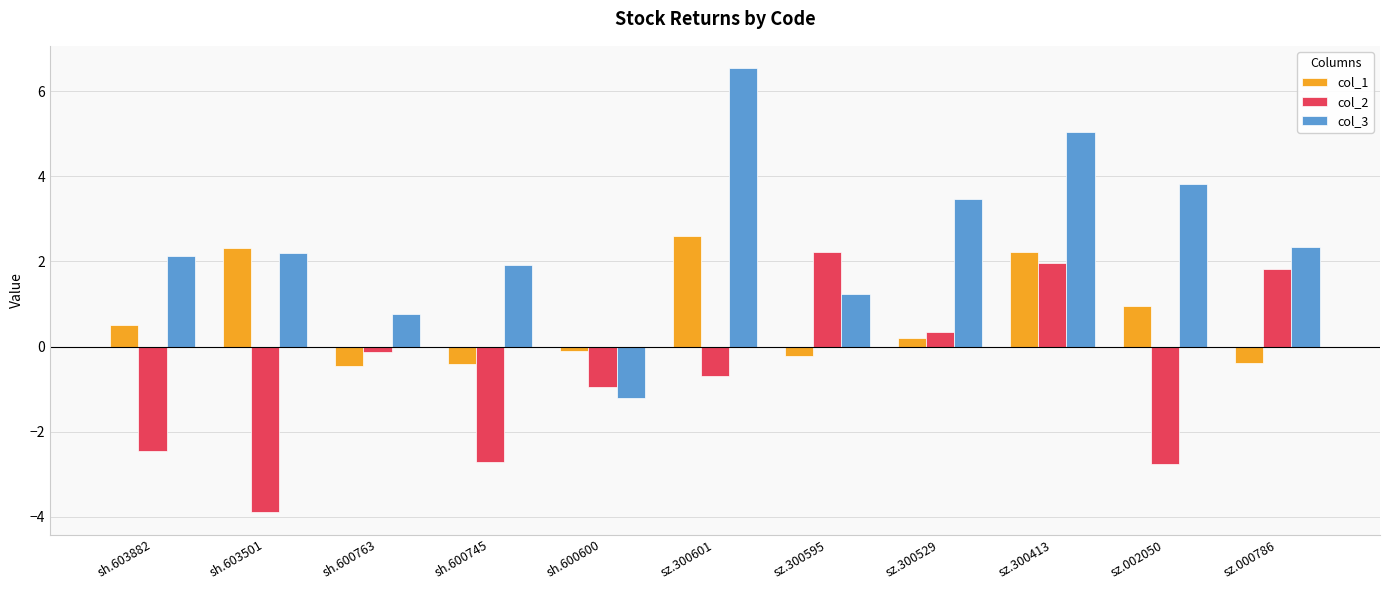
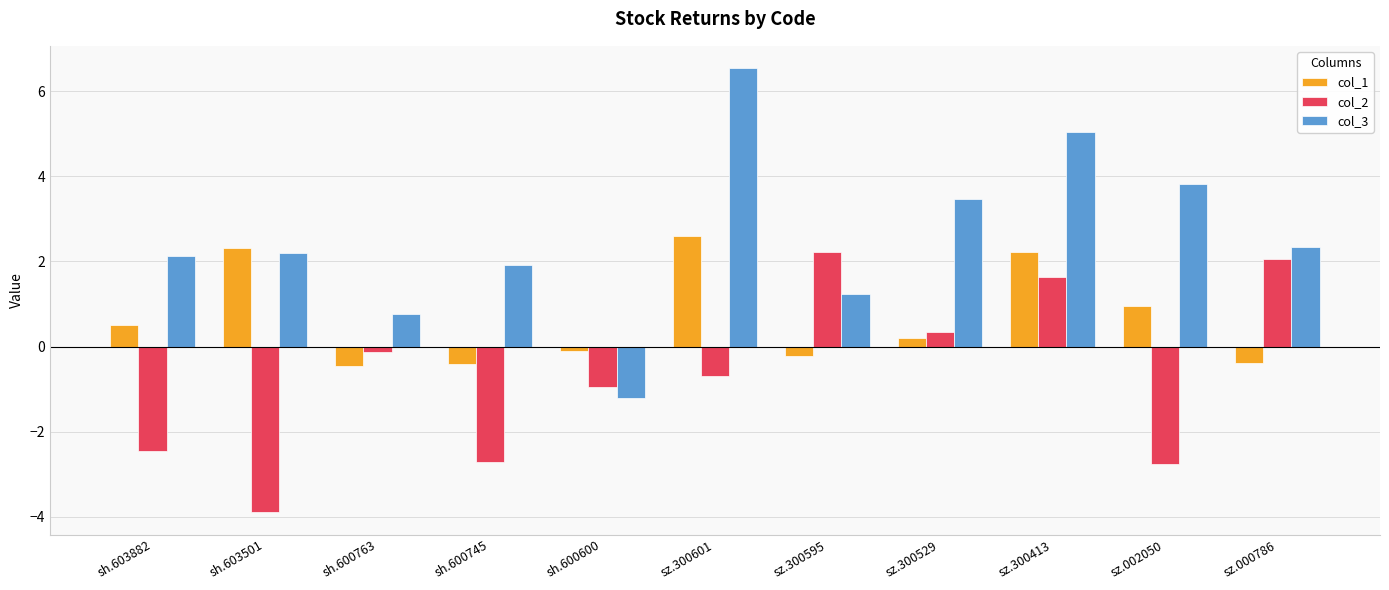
col_2, sz.300413: 2.0 -> 1.6
col_2, sz.000786: 1.8 -> 2.1
